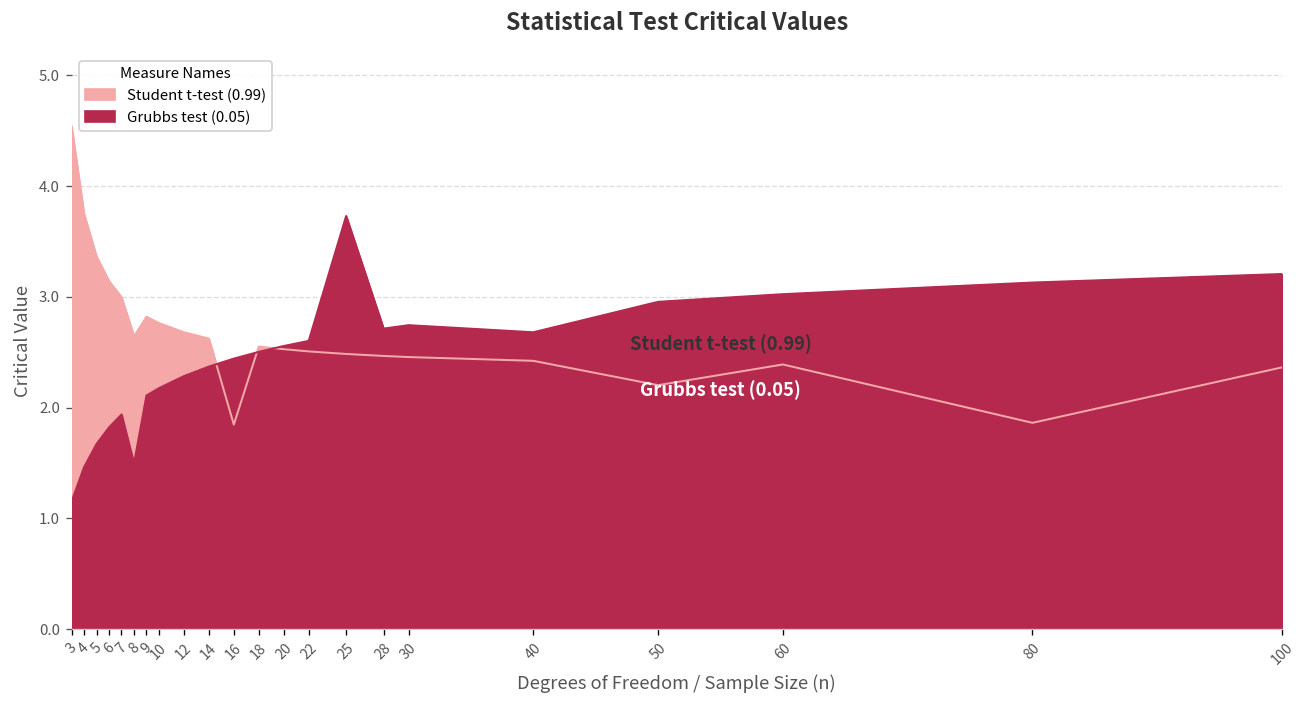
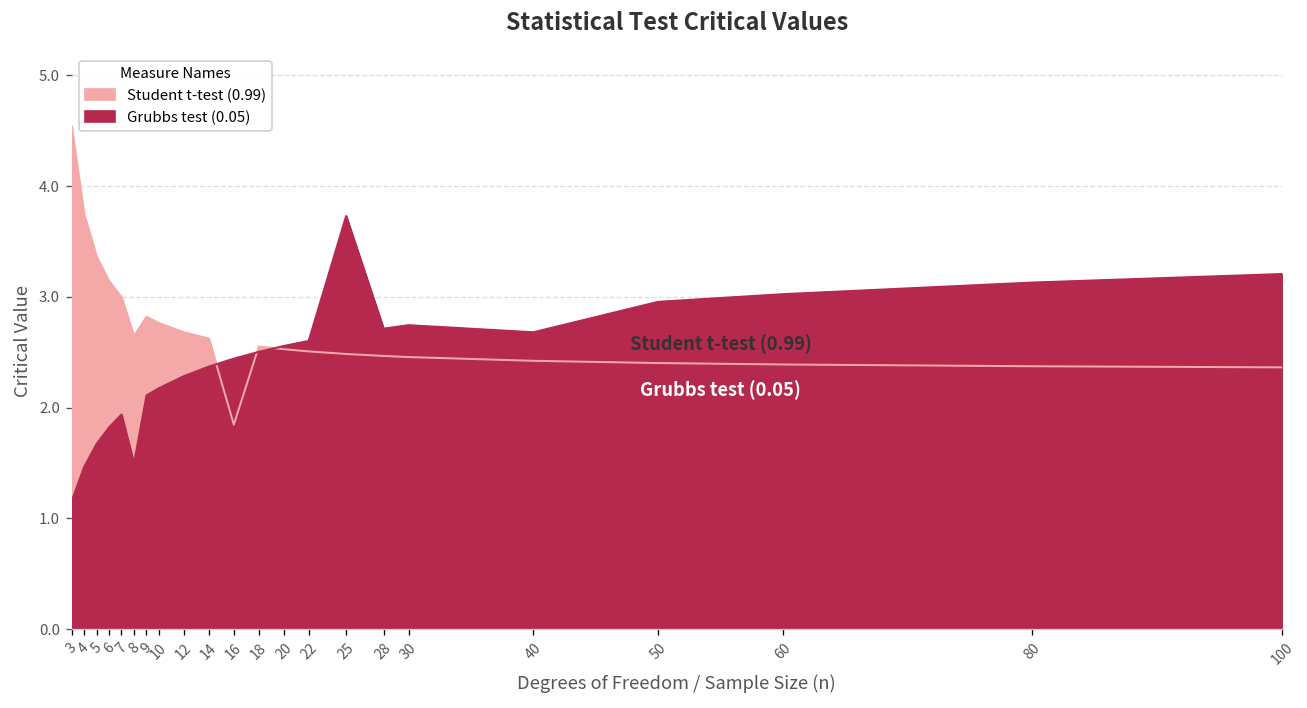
Student t-test (0.99), 50: 2.2 -> 2.4
Student t-test (0.99), 80: 1.9 -> 2.4
